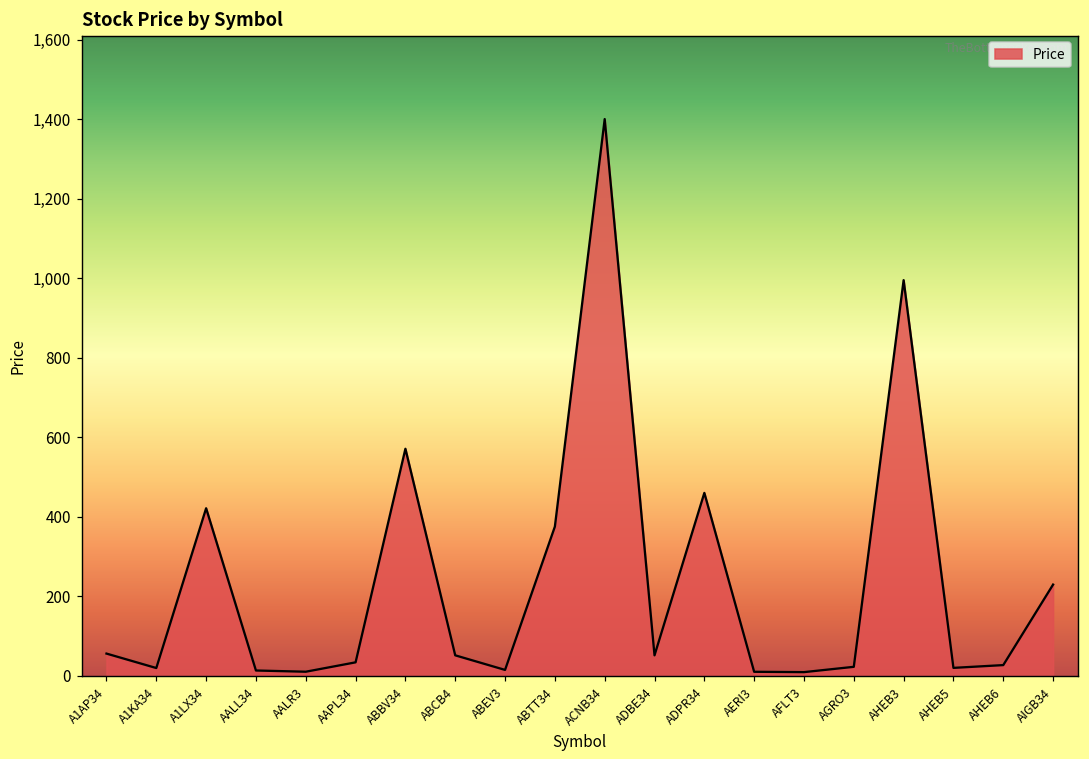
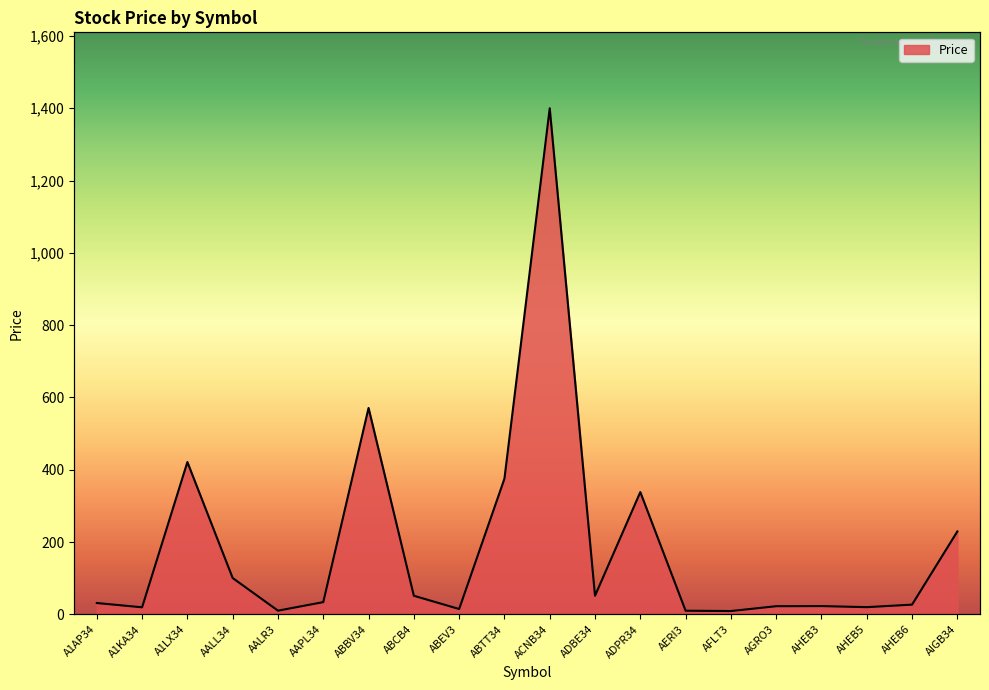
A1AP34: 60 -> 30
AALL34: 10 -> 100
ADPR34: 460 -> 340
AHEB3: 1,000 -> 20
